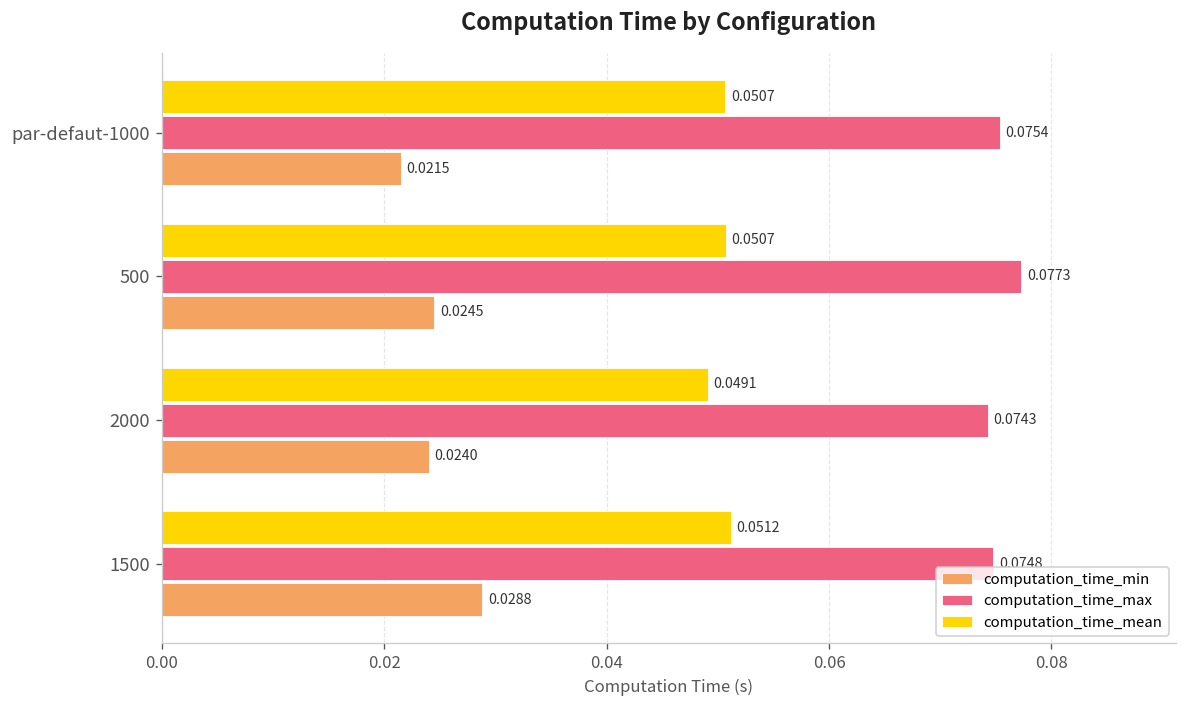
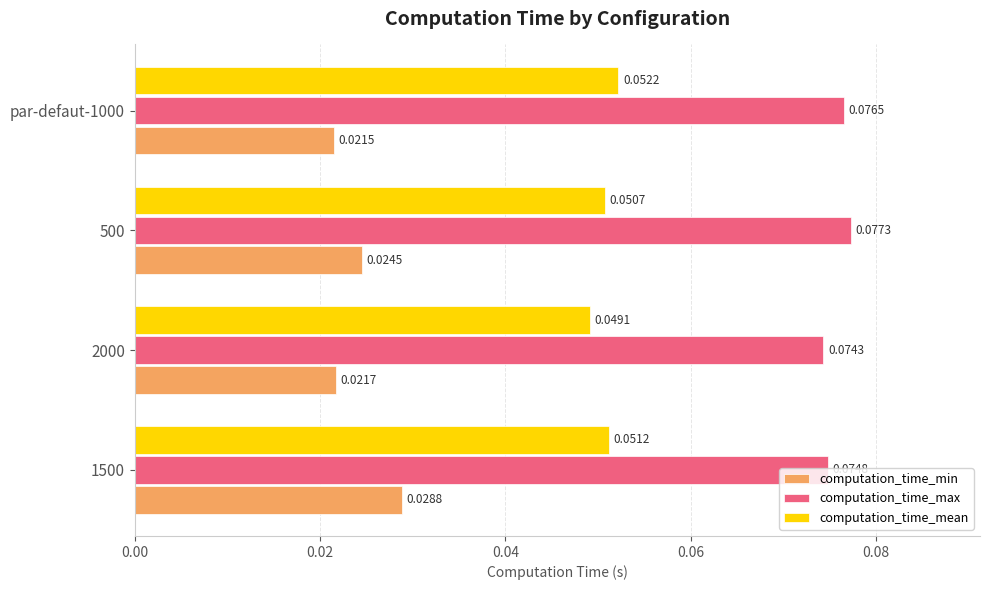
computation_time_mean, par-defaut-1000: 0.0507 -> 0.0522
computation_time_max, par-defaut-1000: 0.0754 -> 0.0765
computation_time_min, 2000: 0.0240 -> 0.0217
